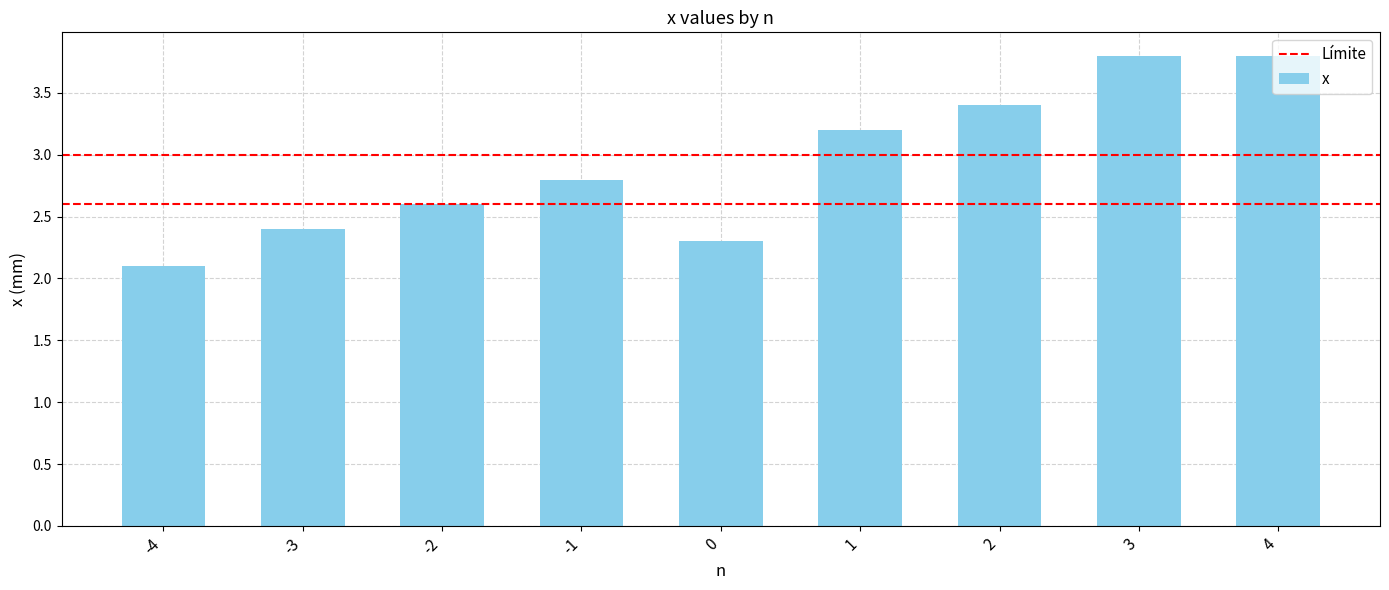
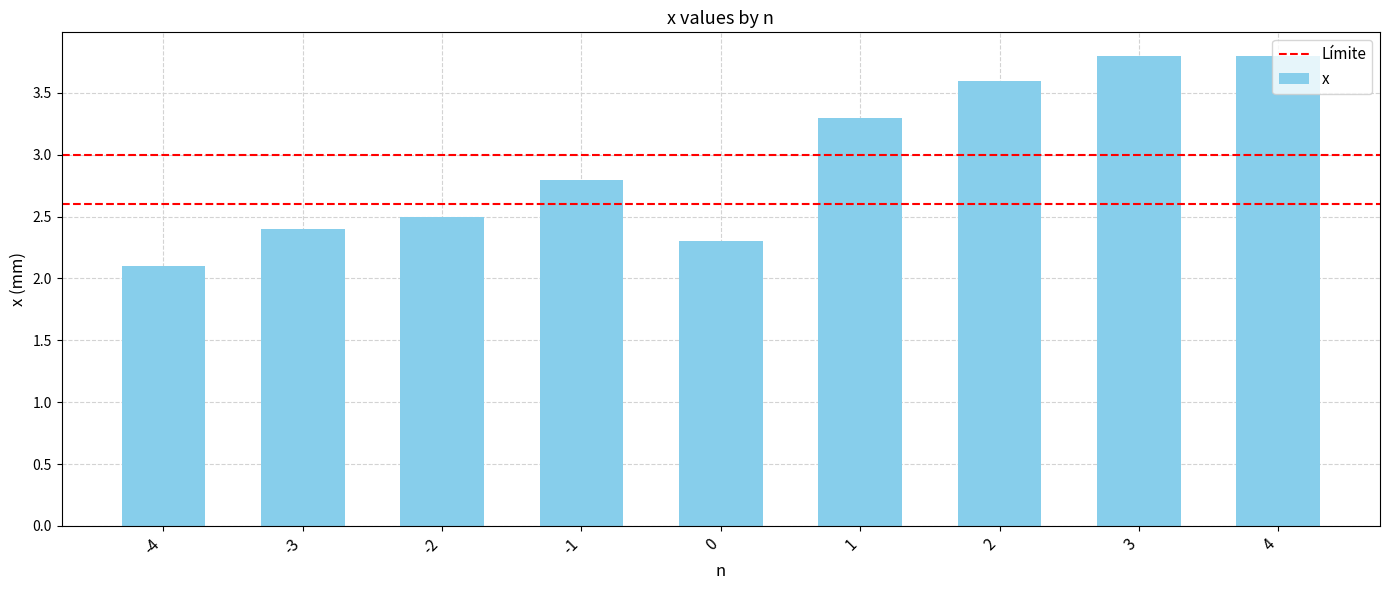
-2: 2.6 -> 2.5
1: 3.2 -> 3.3
2: 3.4 -> 3.6
